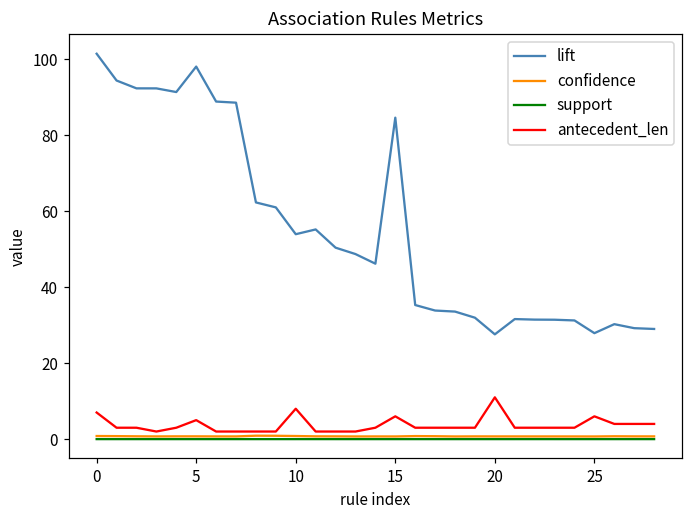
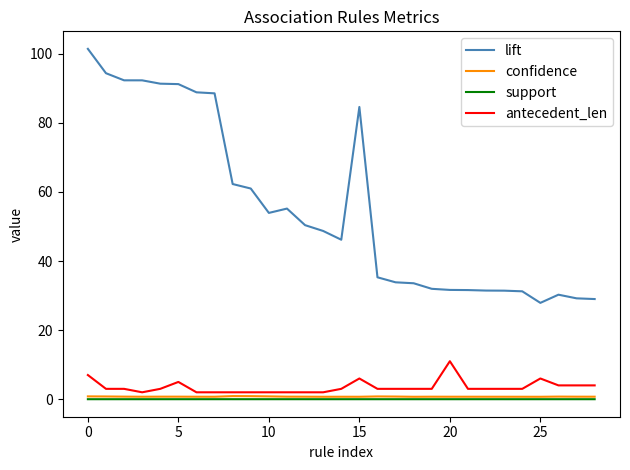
lift, 5: 98 -> 91
antecedent_len, 10: 8 -> 2
lift, 20: 28 -> 32
